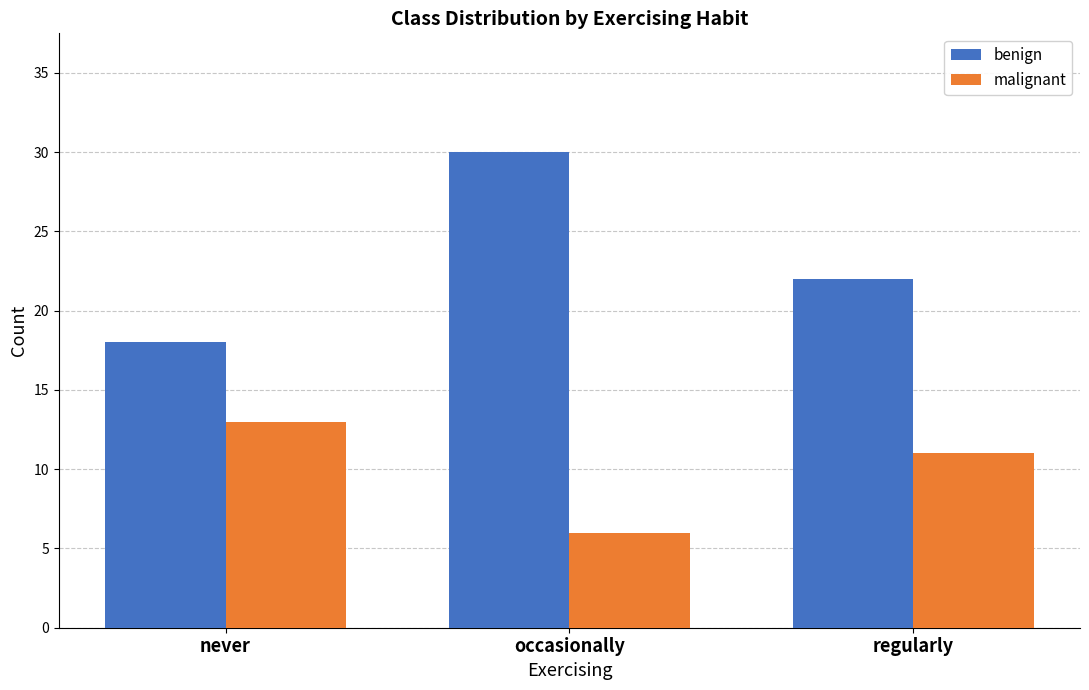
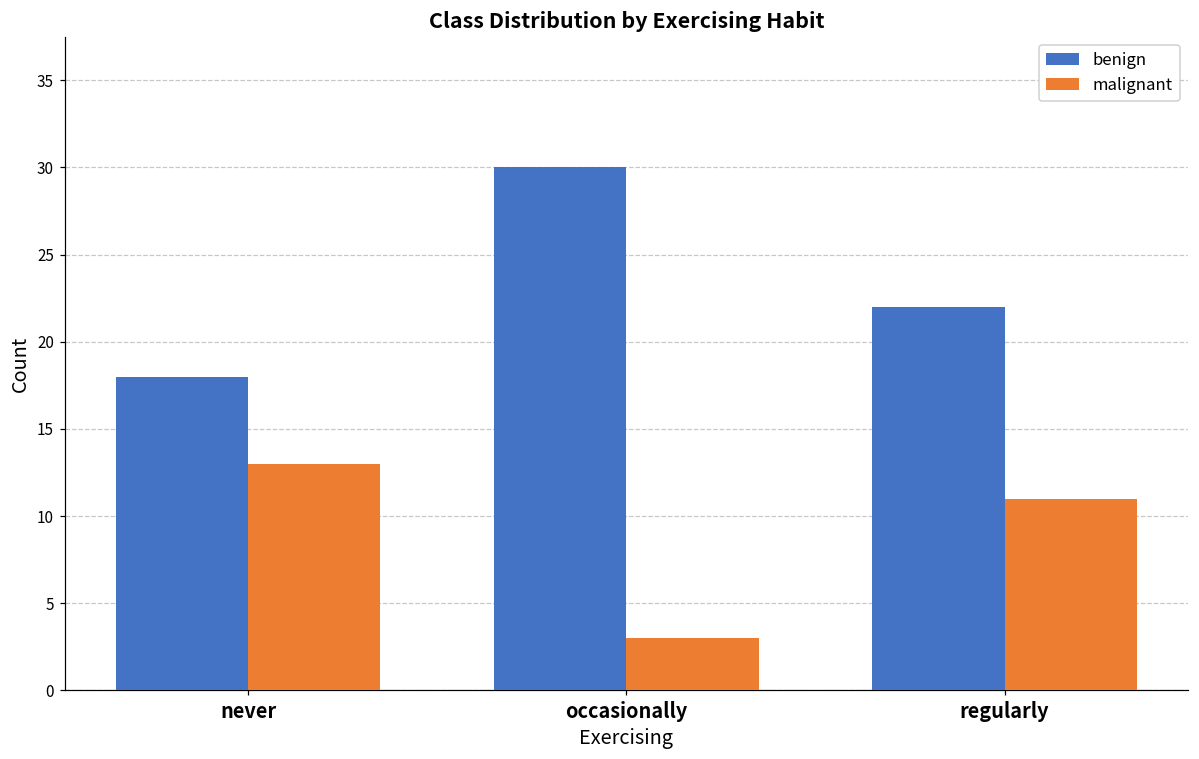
malignant, occasionally: 6 -> 3
